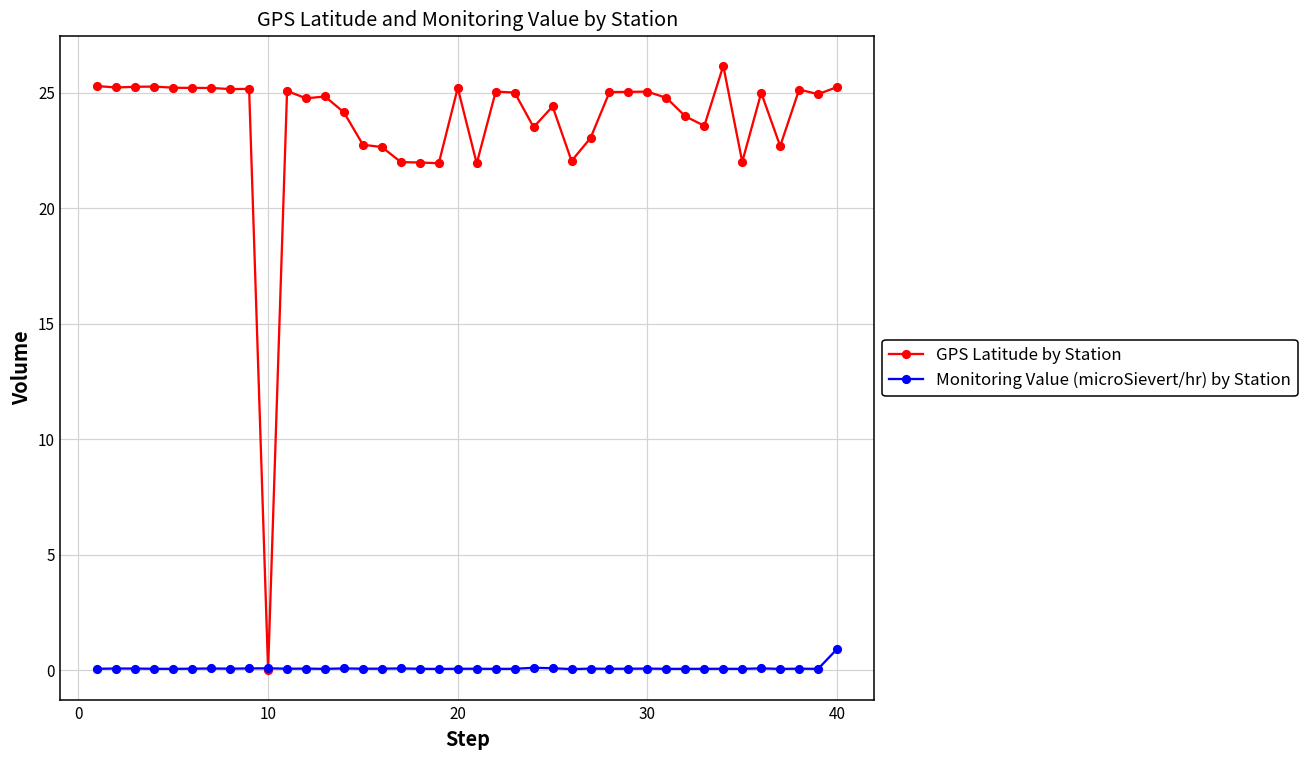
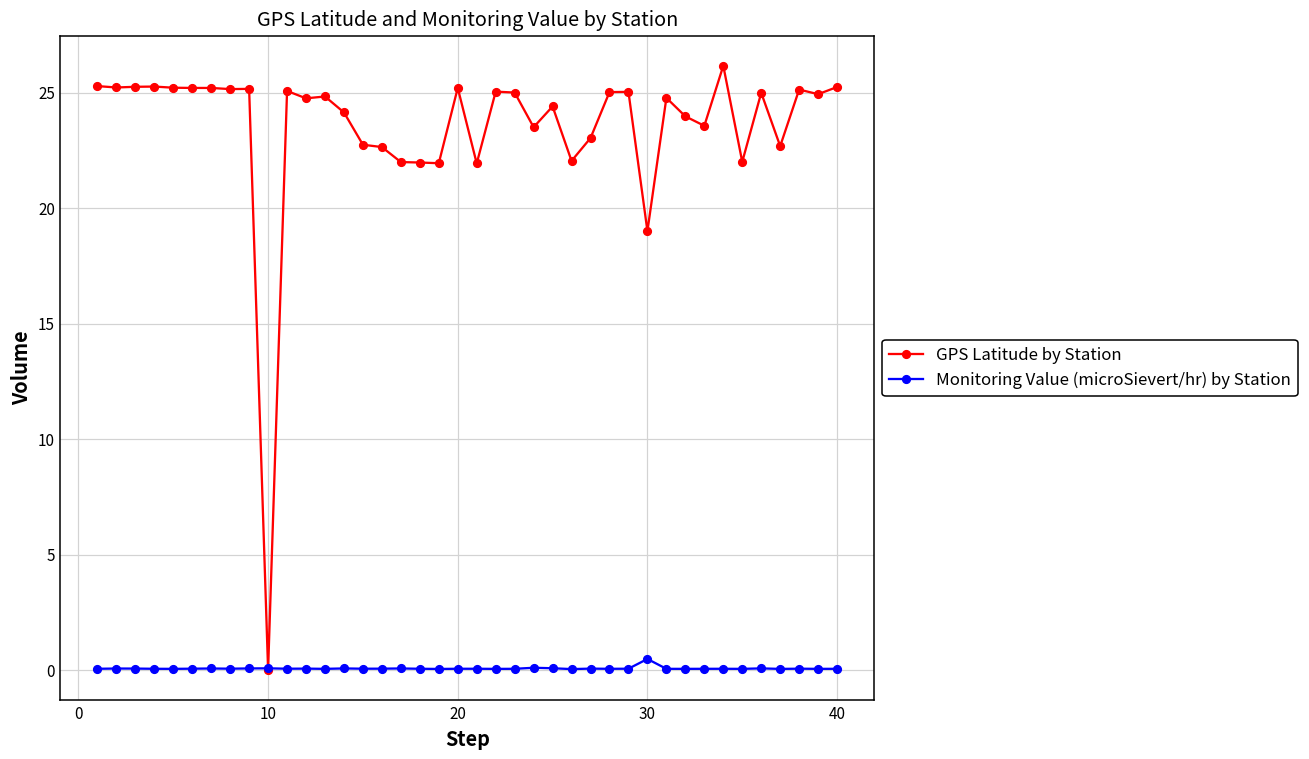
GPS Latitude by Station, 30: 25.1 -> 19.0
Monitoring Value (microSievert/hr) by Station, 30: 0.1 -> 0.5
Monitoring Value (microSievert/hr) by Station, 40: 0.9 -> 0.1
